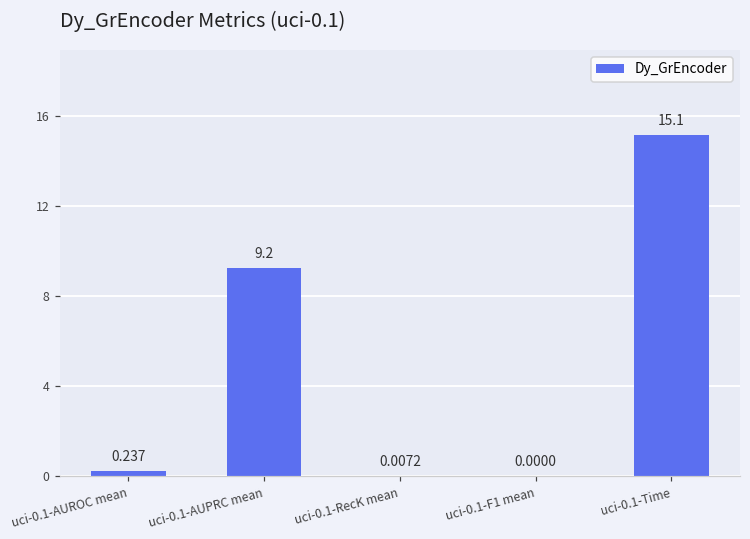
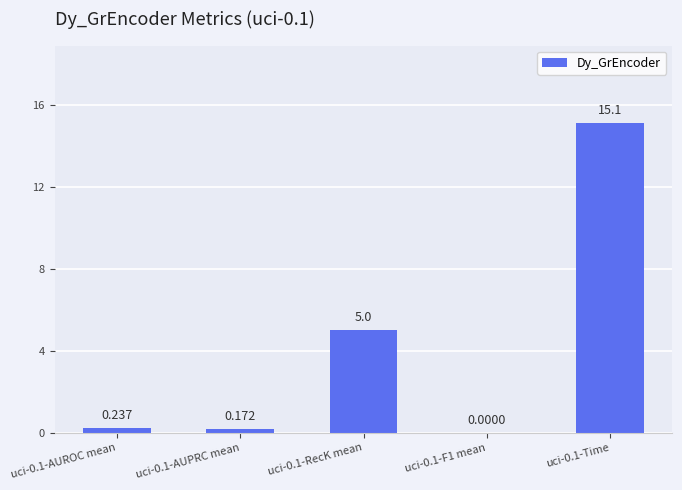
uci-0.1-AUPRC mean: 9.2 -> 0.172
uci-0.1-RecK mean: 0.0072 -> 5.0
